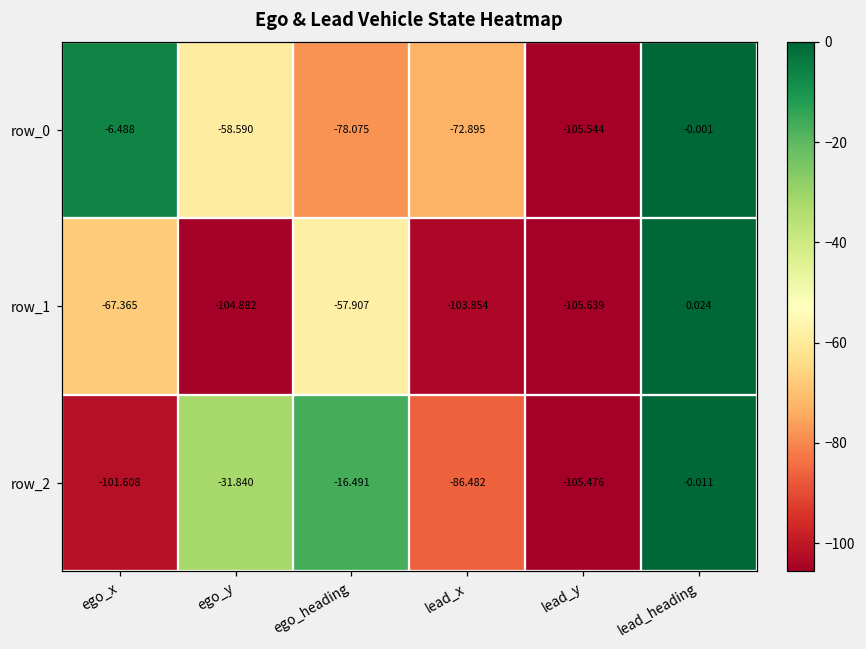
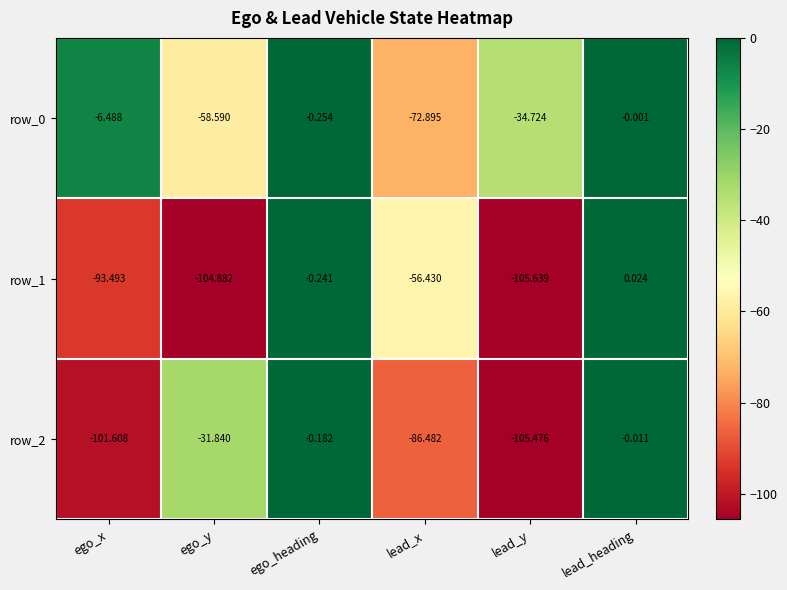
row_0, ego_heading: -78.075 -> -0.254
row_0, lead_y: -105.544 -> -34.724
row_1, ego_x: -67.365 -> -93.493
row_1, ego_heading: -57.907 -> -0.241
row_1, lead_x: -103.854 -> -56.430
row_2, ego_heading: -16.491 -> -0.182
